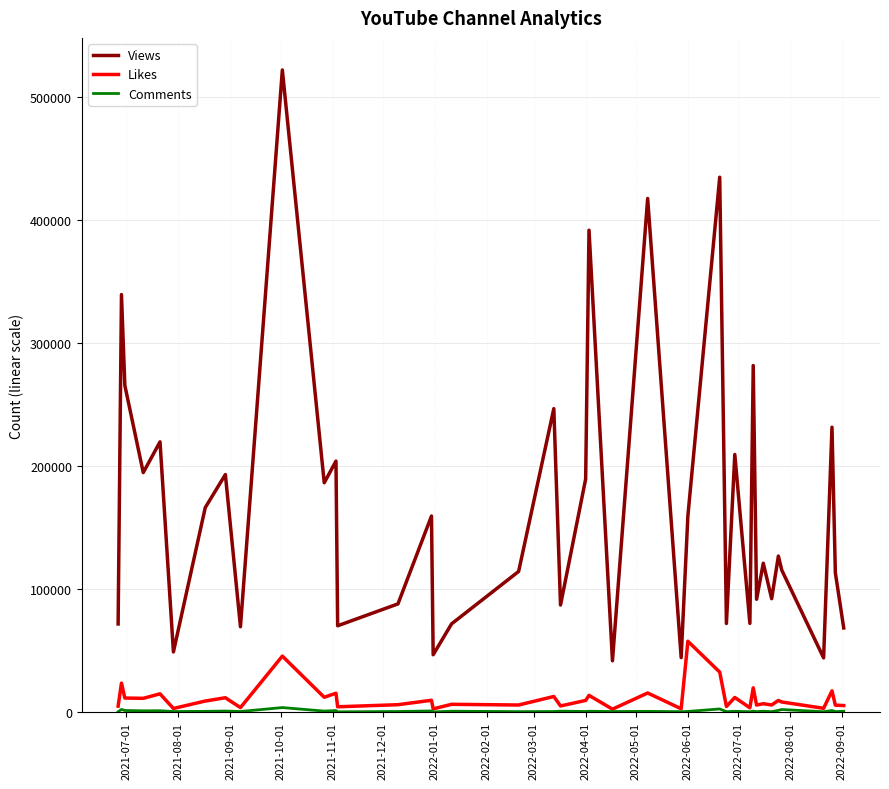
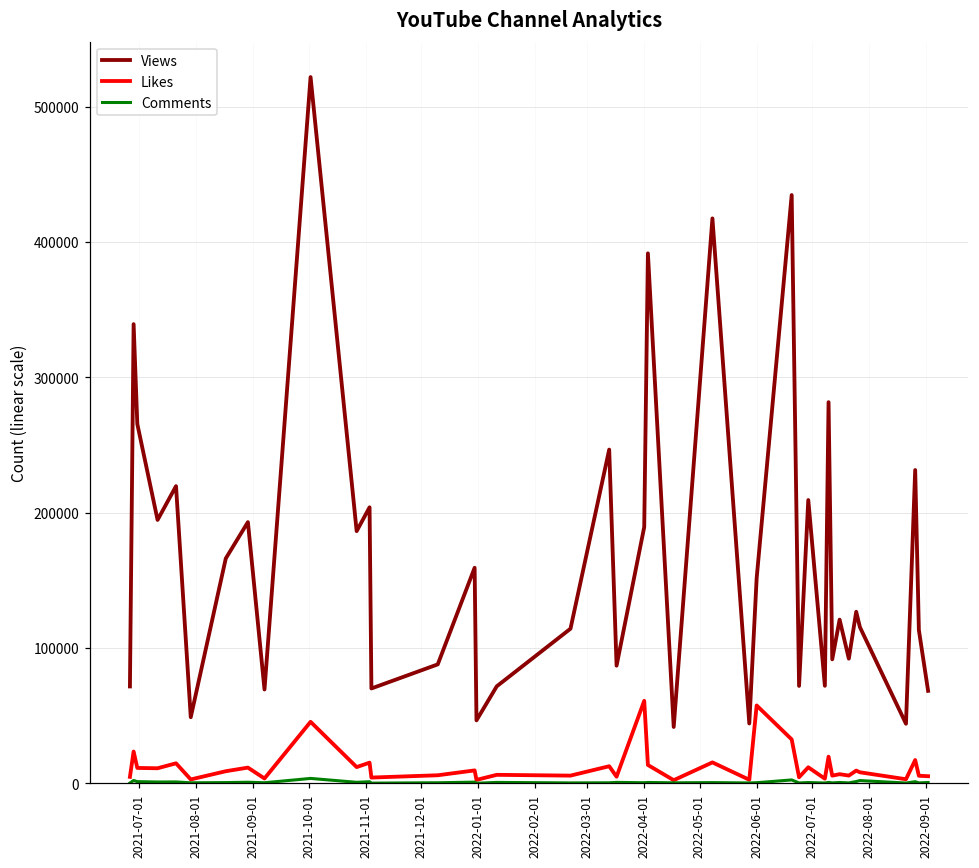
Likes, 2022-04-01: 9000 -> 61000
Views, 2022-06-01: 159000 -> 152000
